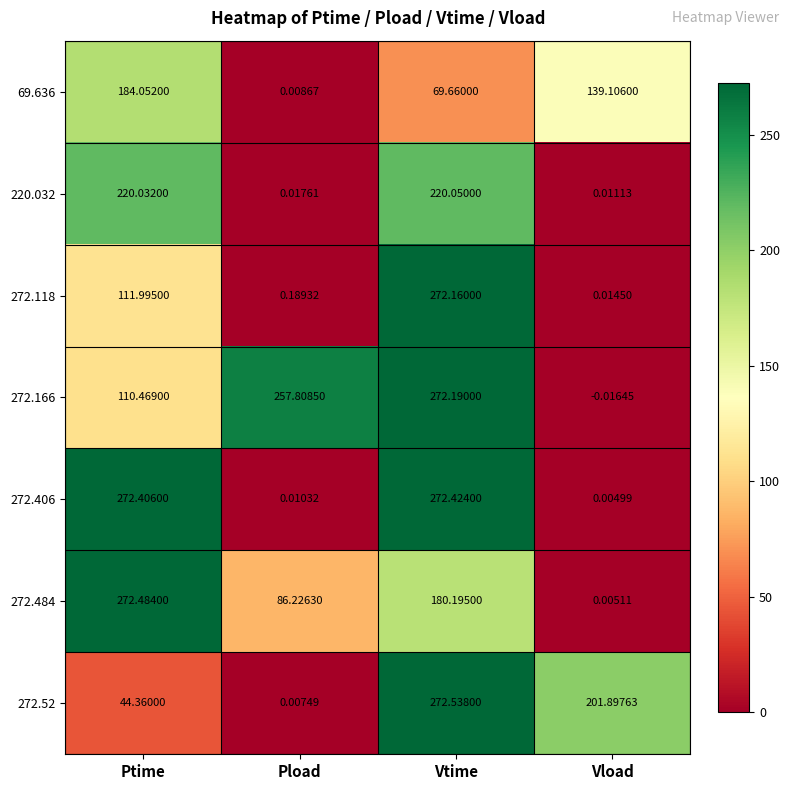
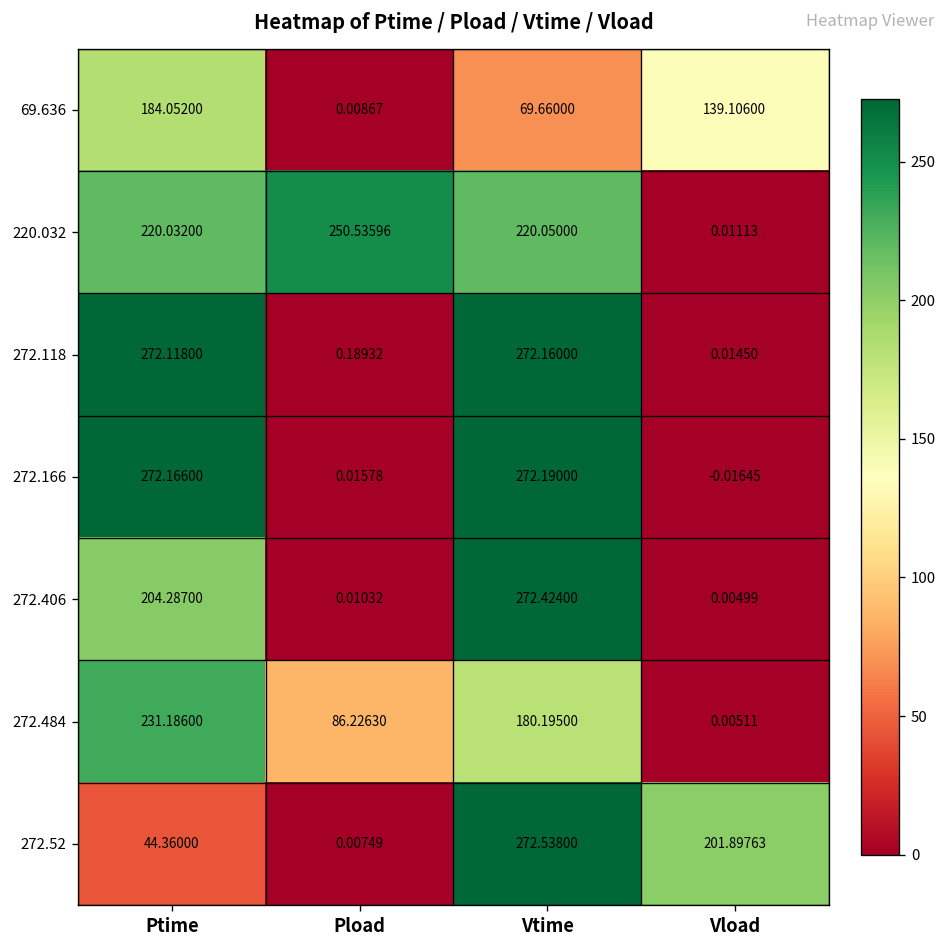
220.032, Pload: 0.01761 -> 250.53596
272.118, Ptime: 111.99500 -> 272.11800
272.166, Ptime: 110.46900 -> 272.16600
272.166, Pload: 257.80850 -> 0.01578
272.406, Ptime: 272.40600 -> 204.28700
272.484, Ptime: 272.48400 -> 231.18600
